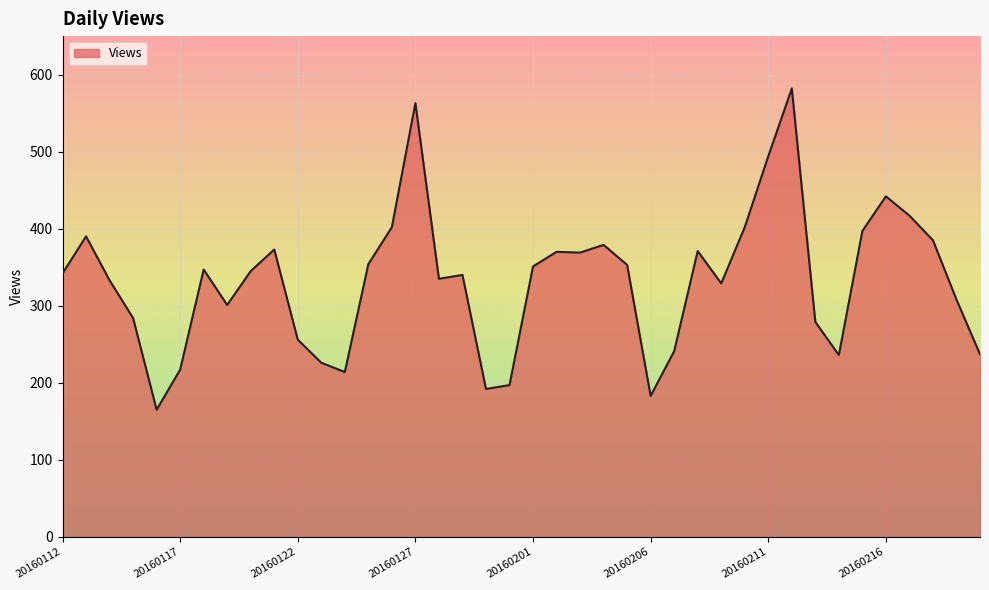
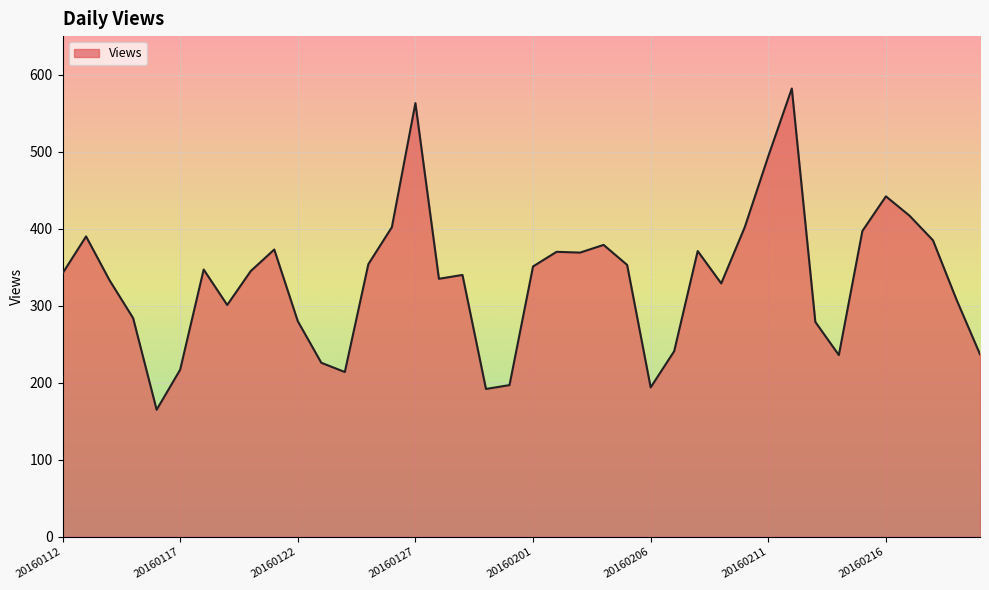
20160122: 260 -> 280
20160206: 180 -> 190
